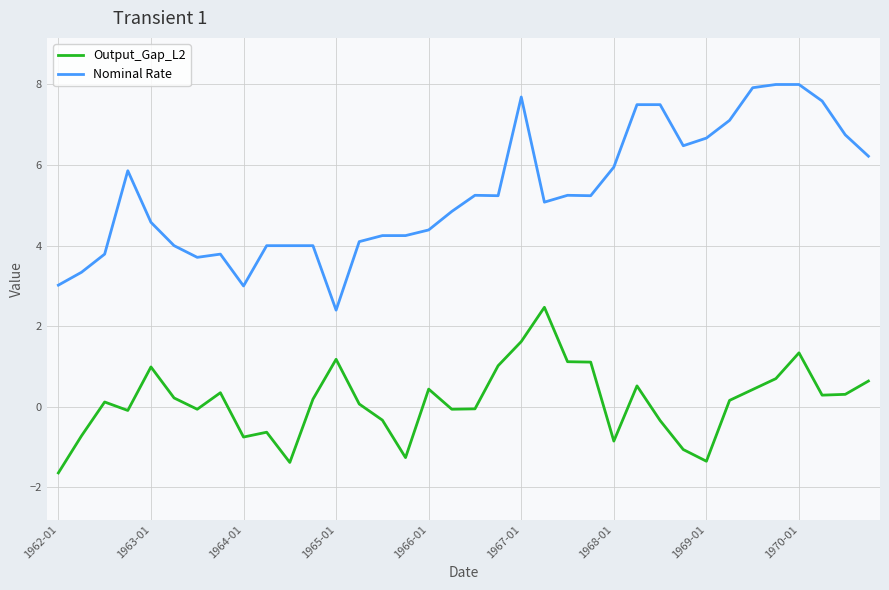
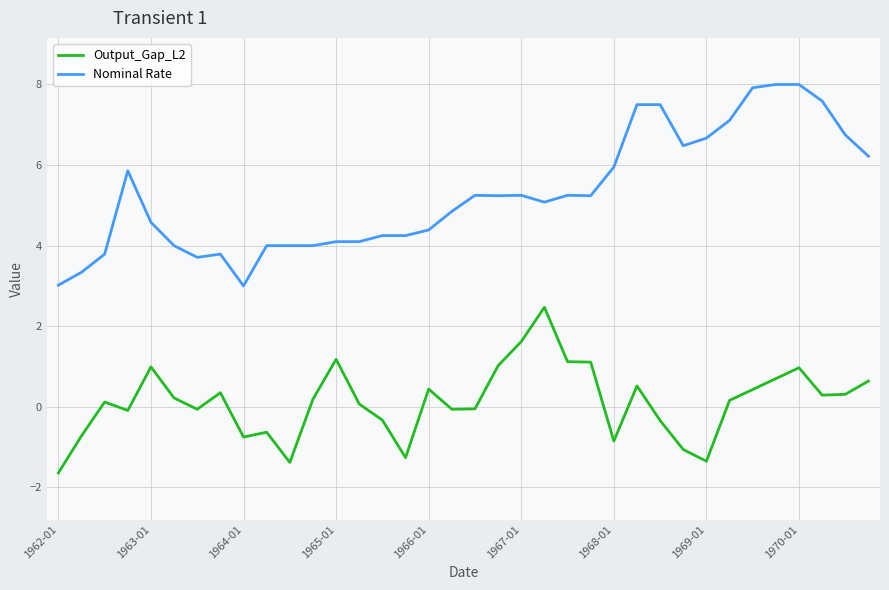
Nominal Rate, 1965-01: 2.4 -> 4.1
Nominal Rate, 1967-01: 7.7 -> 5.3
Output_Gap_L2, 1970-01: 1.3 -> 1.0
